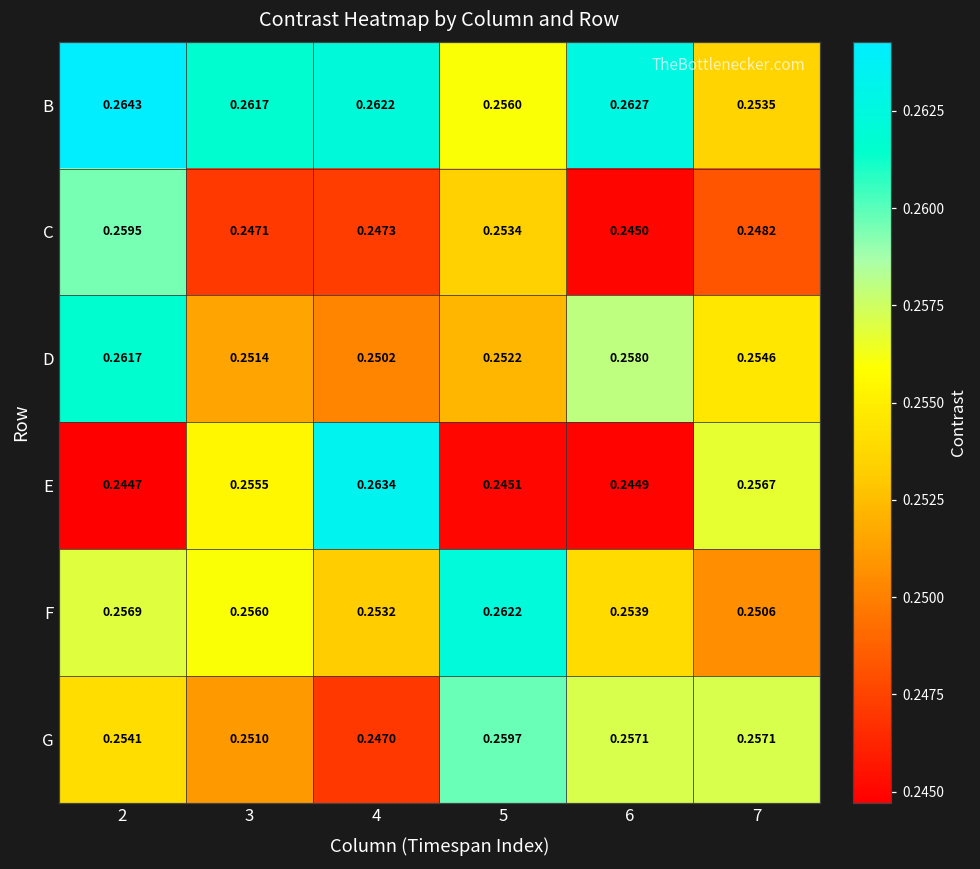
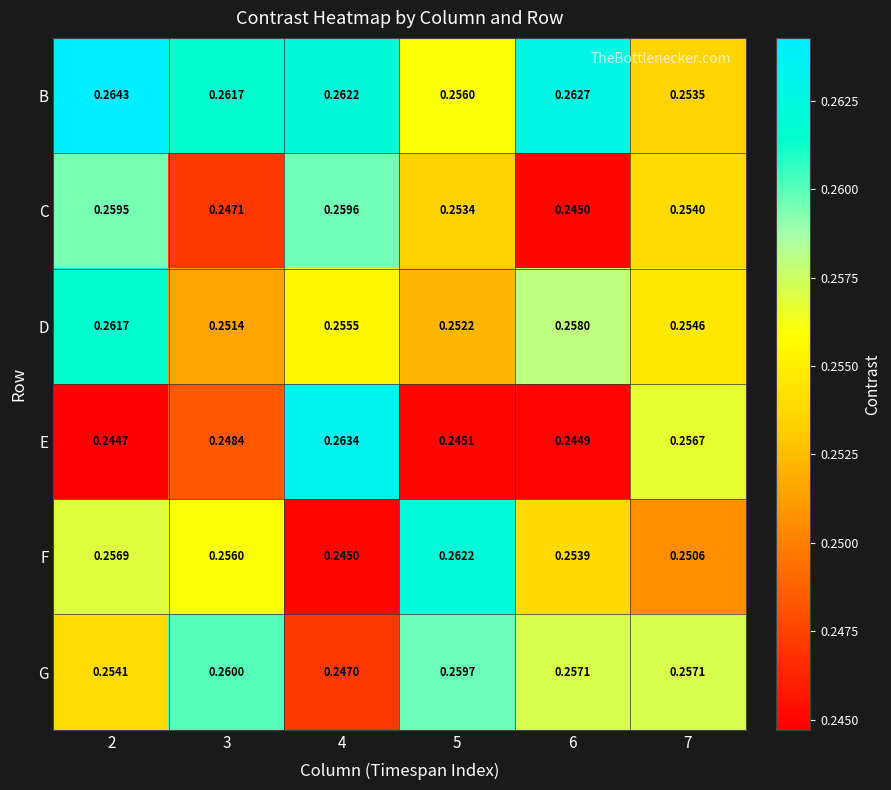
C, 4: 0.2473 -> 0.2596
C, 7: 0.2482 -> 0.2540
D, 4: 0.2502 -> 0.2555
E, 3: 0.2555 -> 0.2484
F, 4: 0.2532 -> 0.2450
G, 3: 0.2510 -> 0.2600
